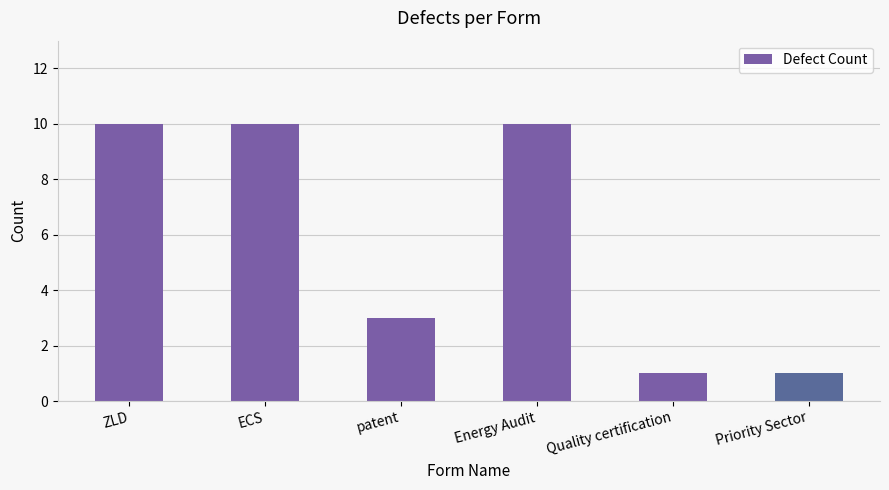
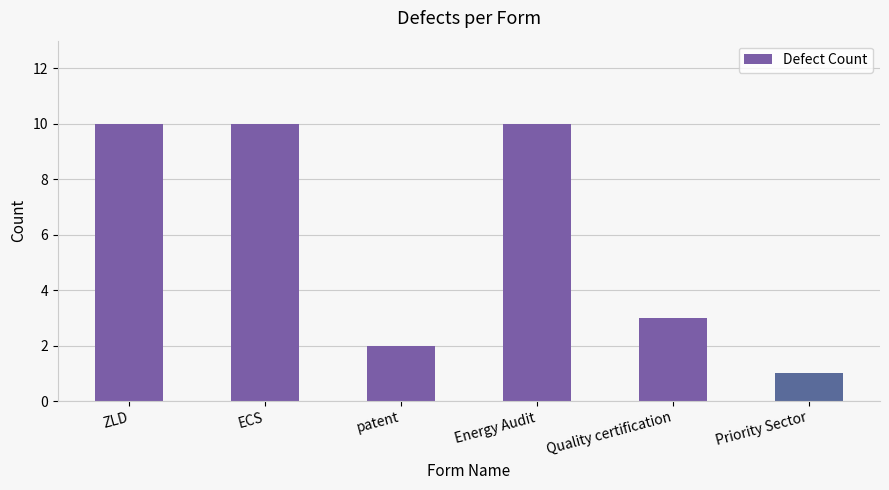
patent: 3 -> 2
Quality certification: 1 -> 3
